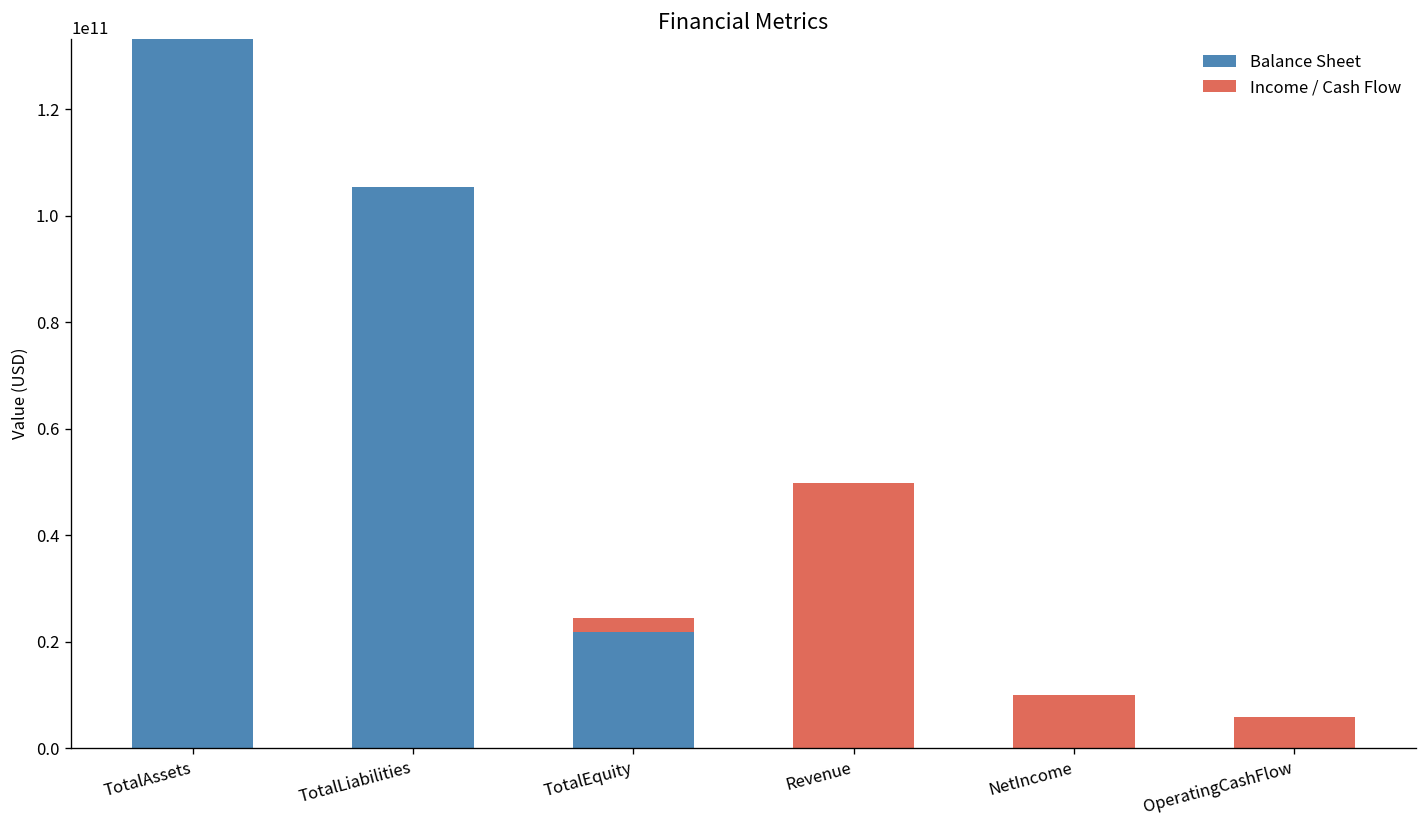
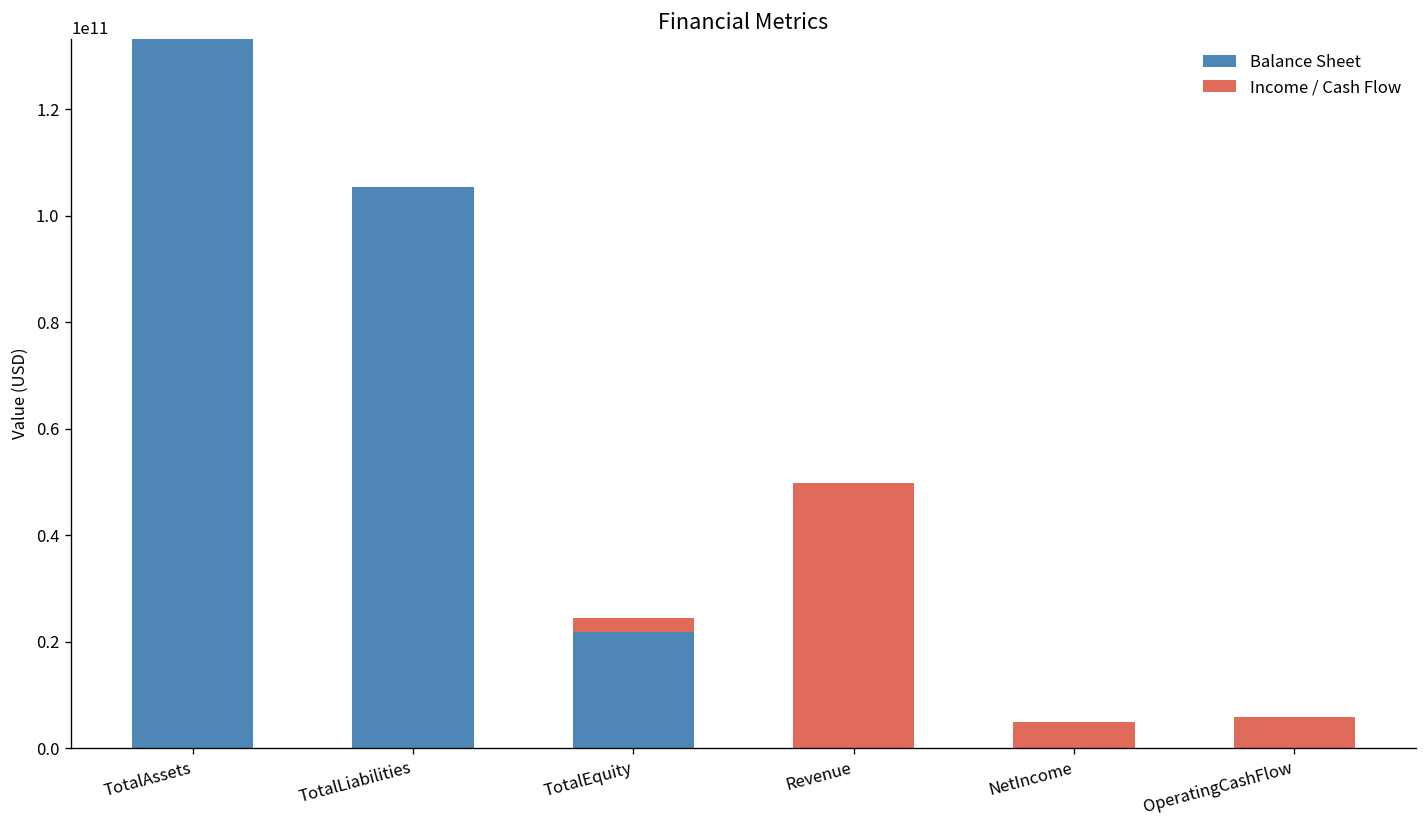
Income / Cash Flow, NetIncome: 10000000000 -> 5000000000
